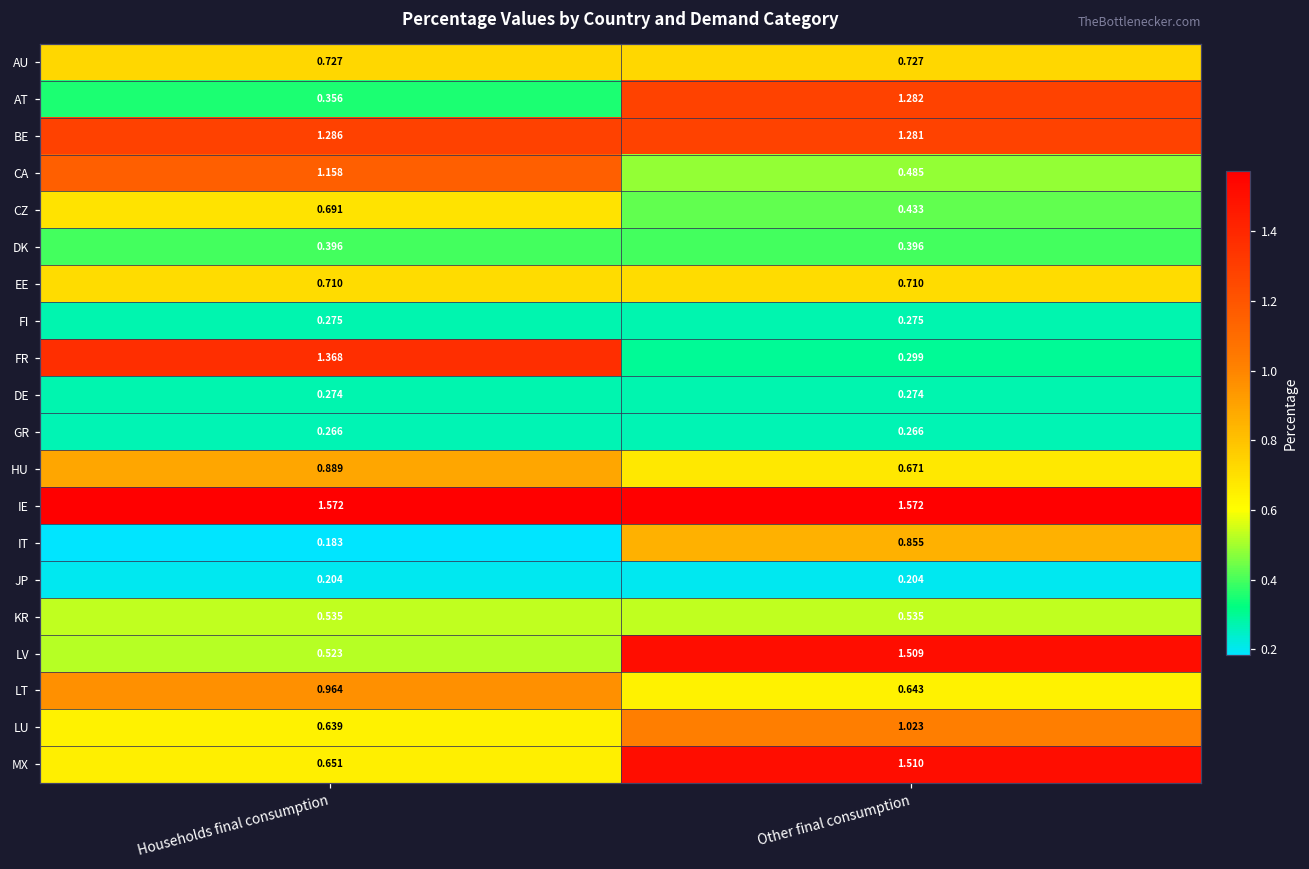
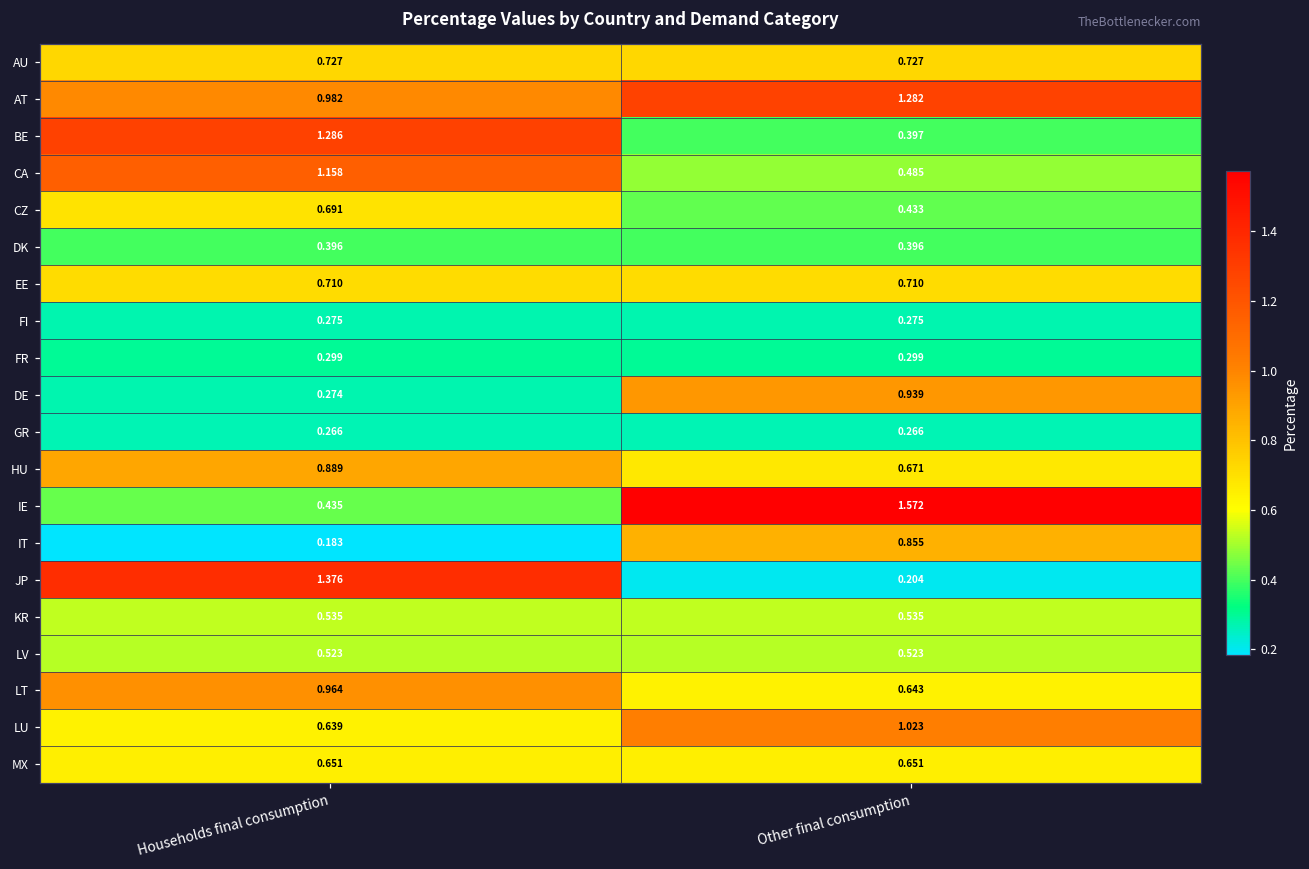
AT, Households final consumption: 0.356 -> 0.982
BE, Other final consumption: 1.281 -> 0.397
FR, Households final consumption: 1.368 -> 0.299
DE, Other final consumption: 0.274 -> 0.939
IE, Households final consumption: 1.572 -> 0.435
JP, Households final consumption: 0.204 -> 1.376
LV, Other final consumption: 1.509 -> 0.523
MX, Other final consumption: 1.510 -> 0.651
